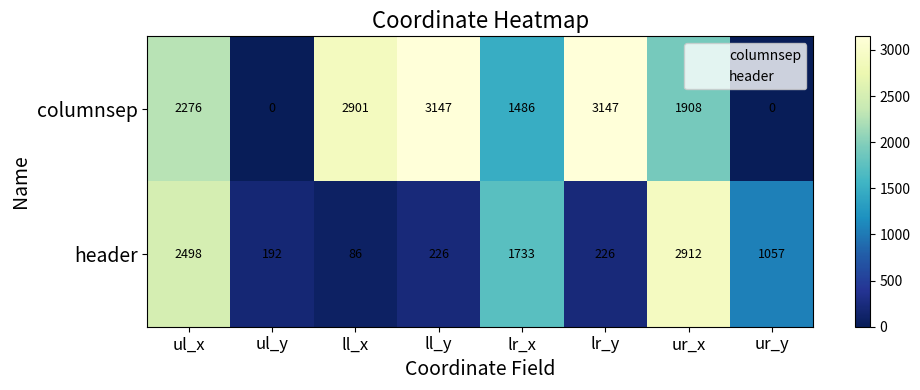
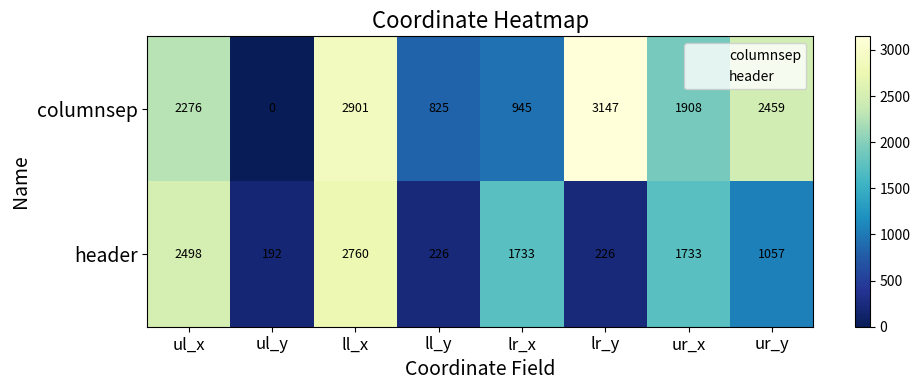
columnsep, ll_y: 3147 -> 825
columnsep, lr_x: 1486 -> 945
columnsep, ur_y: 0 -> 2459
header, ll_x: 86 -> 2760
header, ur_x: 2912 -> 1733
